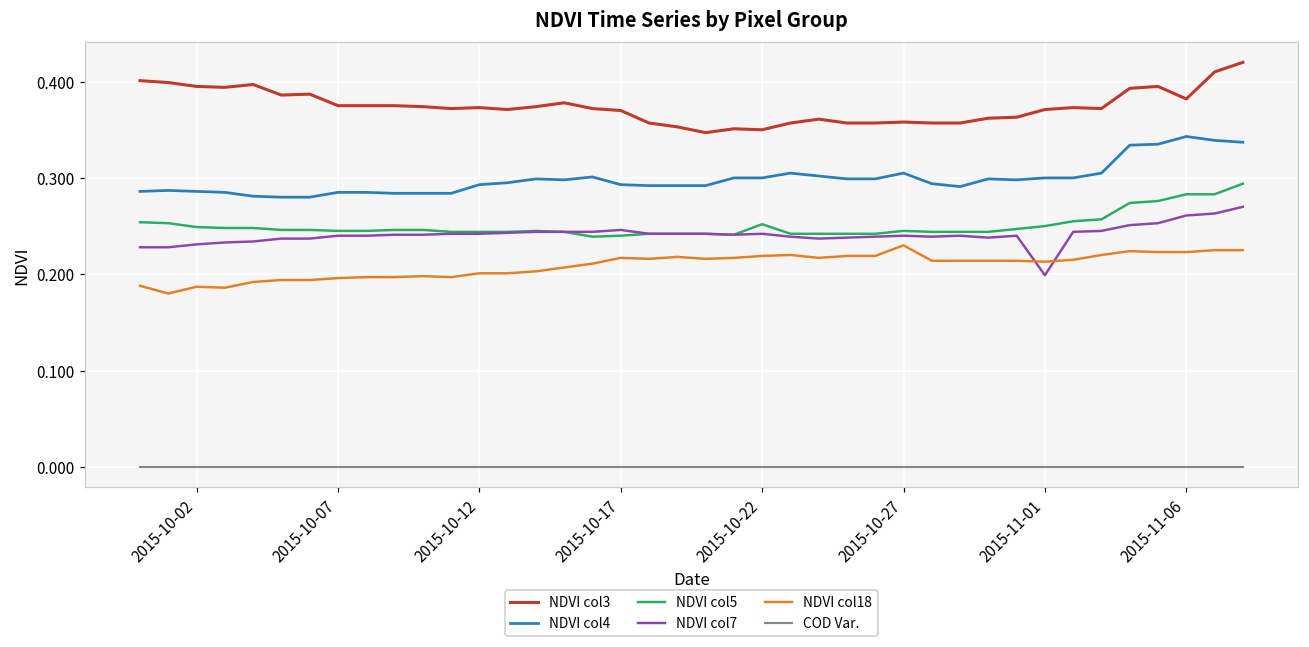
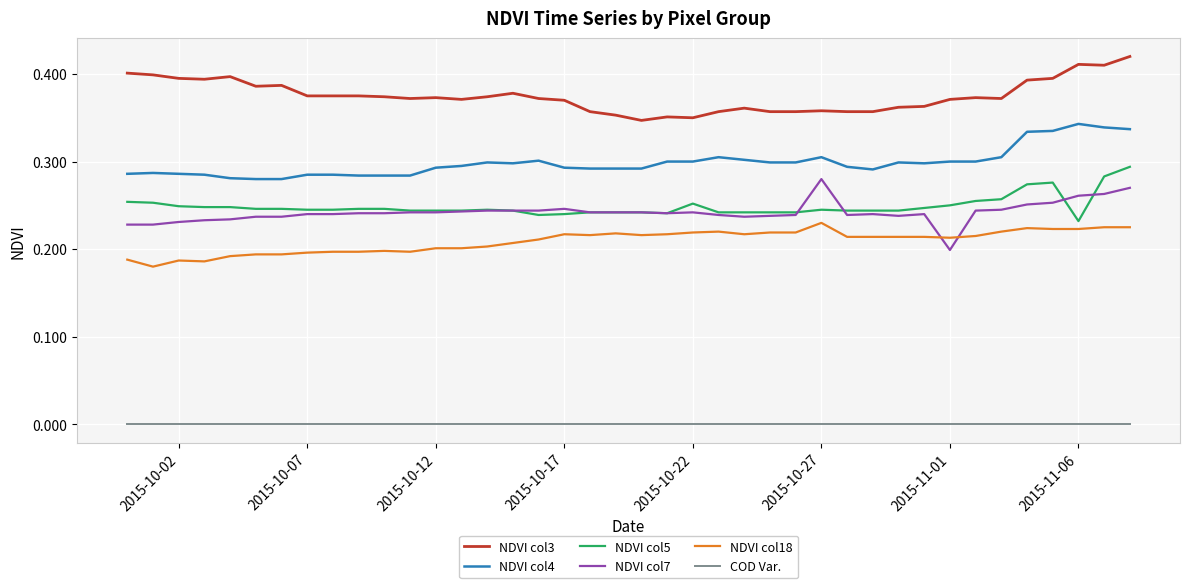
NDVI col7, 2015-10-27: 0.24 -> 0.28
NDVI col3, 2015-11-06: 0.38 -> 0.41
NDVI col5, 2015-11-06: 0.28 -> 0.23
